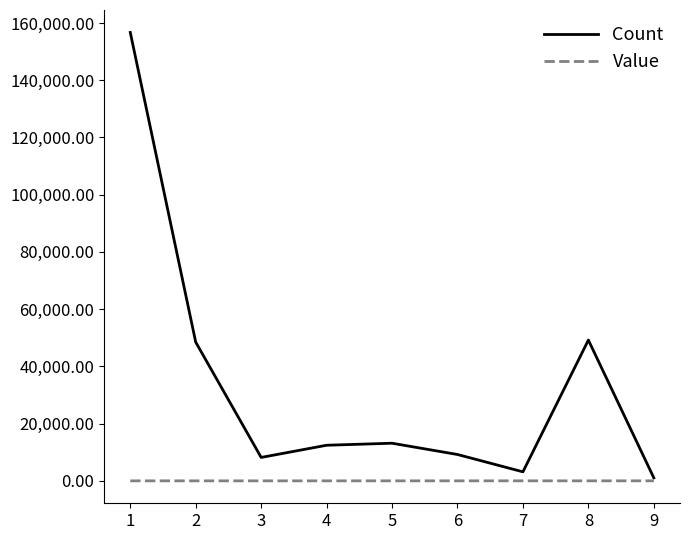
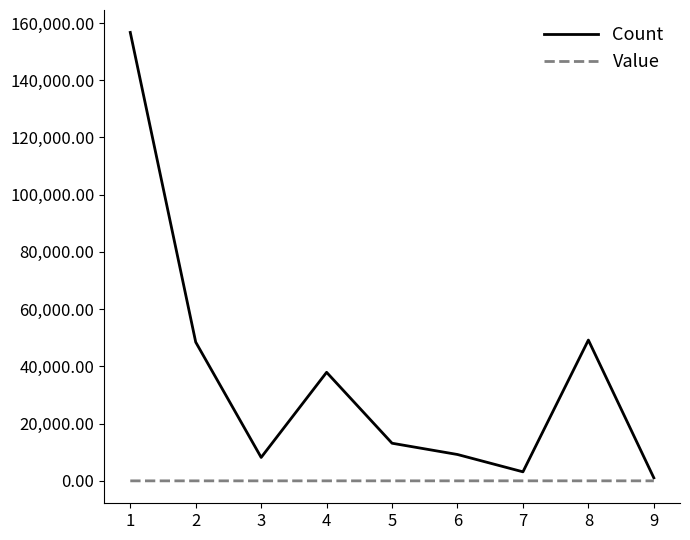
Count, 4: 12,000 -> 38,000
